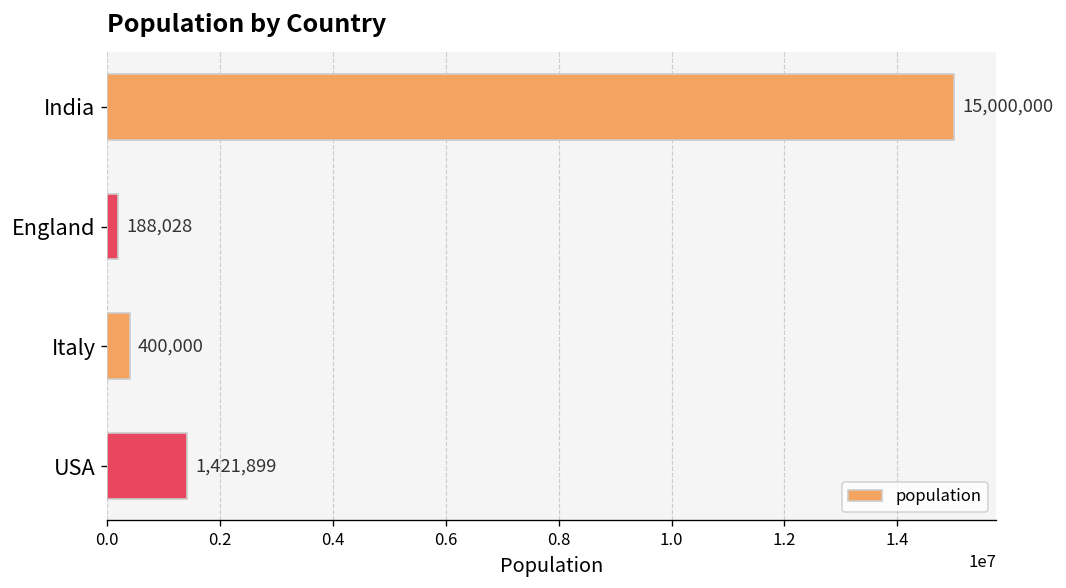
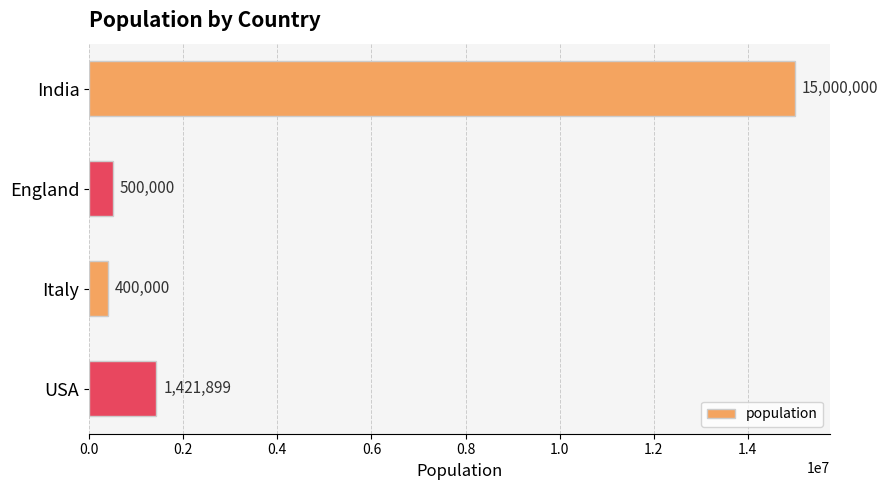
England: 188,028 -> 500,000
